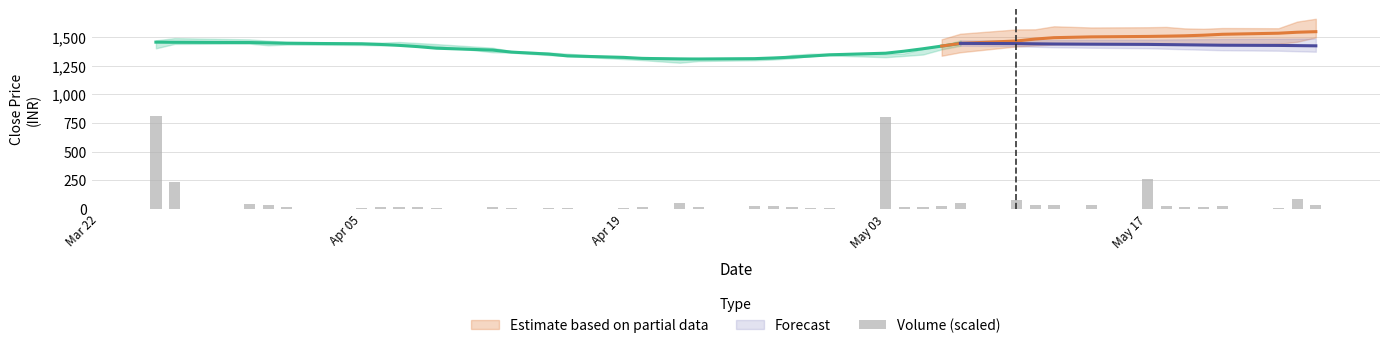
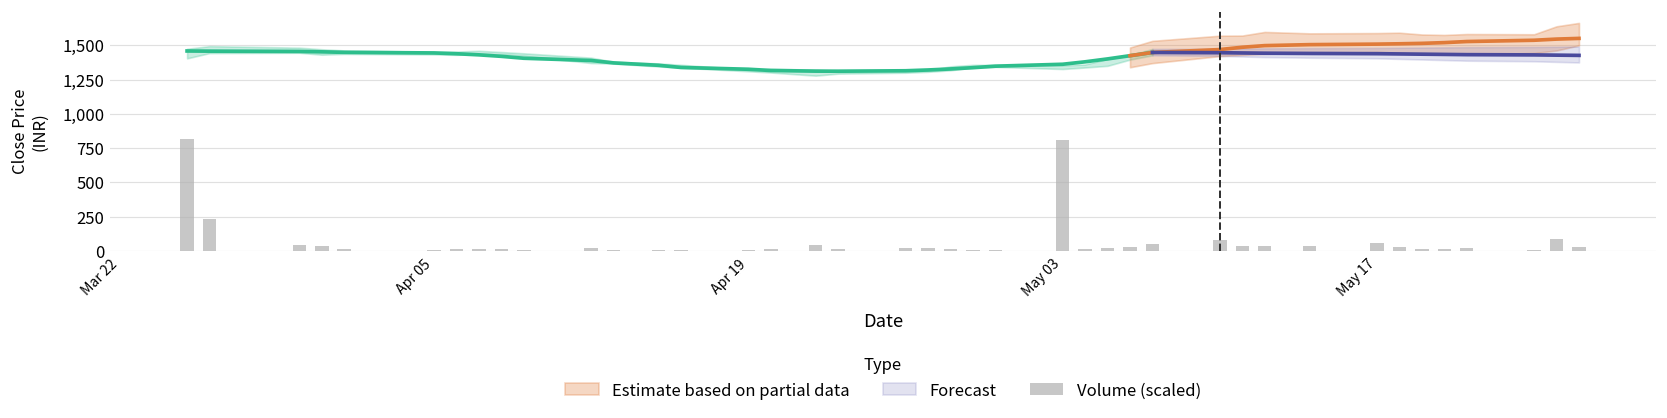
Volume (scaled), May 17: 260 -> 60
